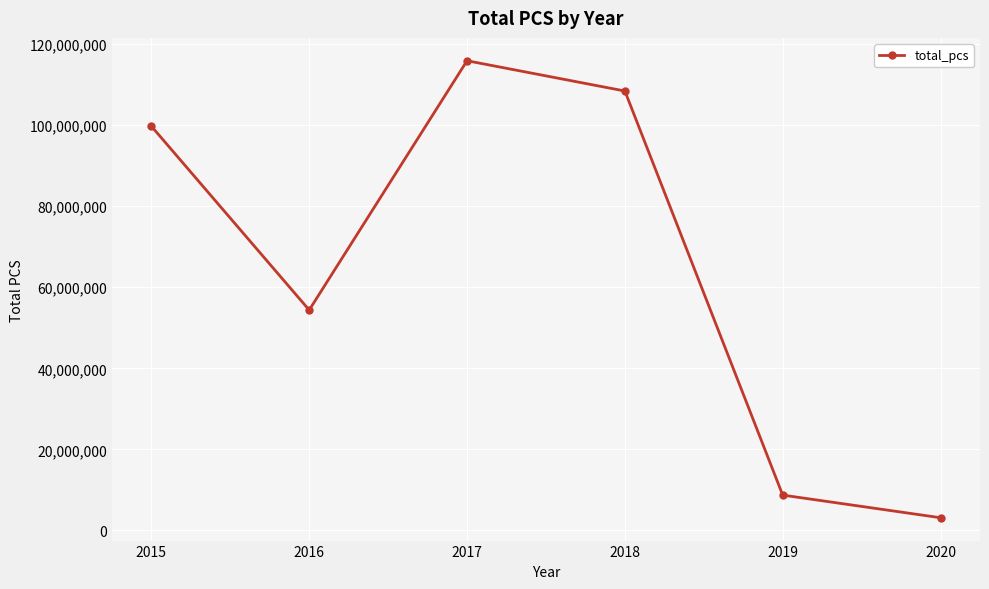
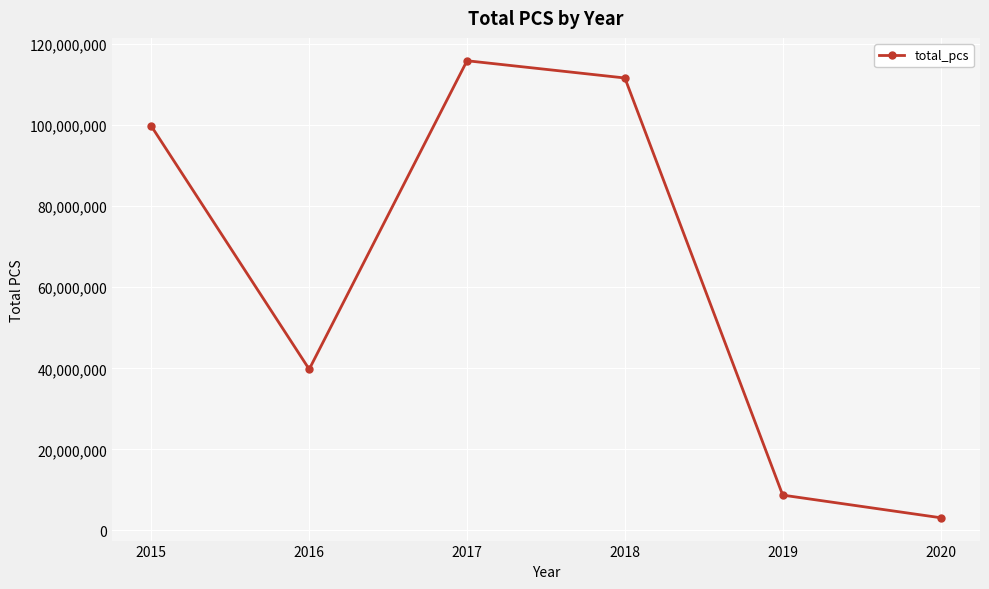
2016: 54,000,000 -> 40,000,000
2018: 108,000,000 -> 112,000,000
